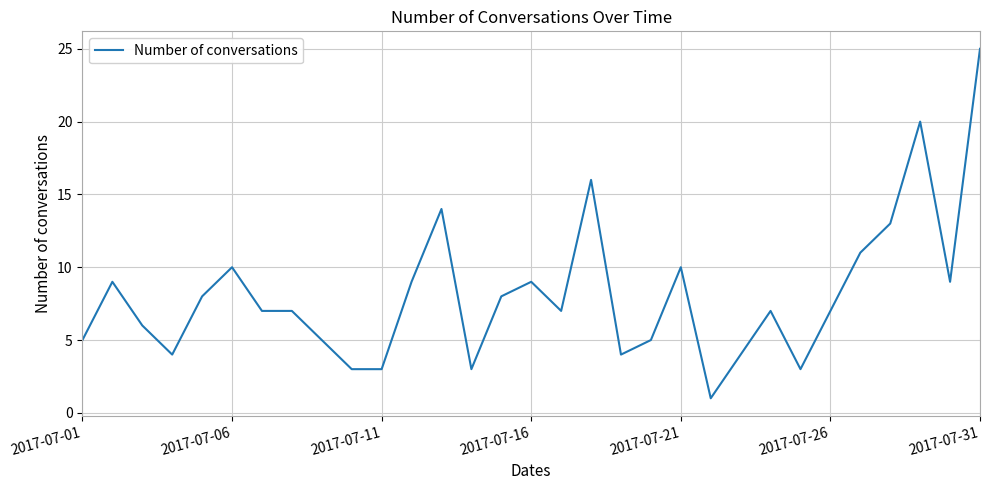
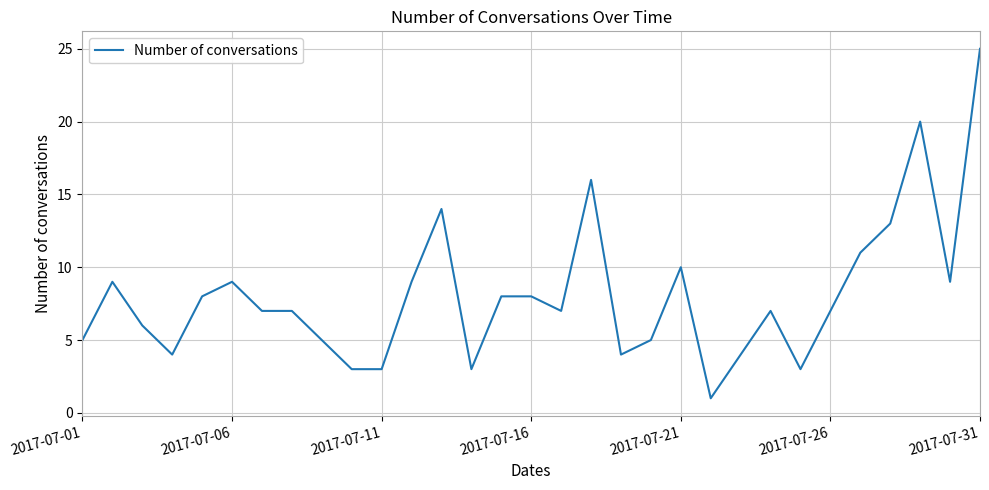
2017-07-06: 10 -> 9
2017-07-16: 9 -> 8
